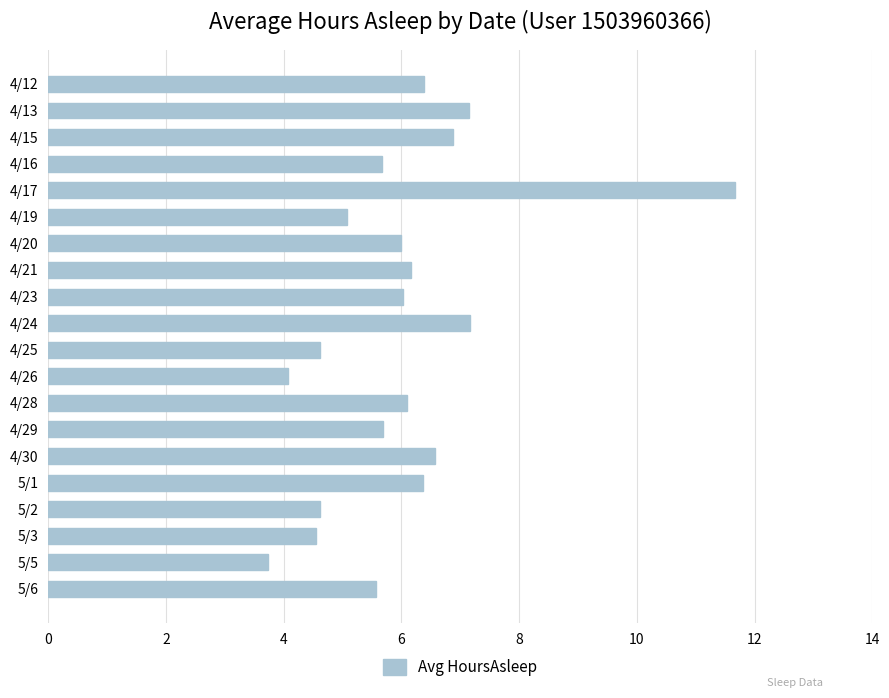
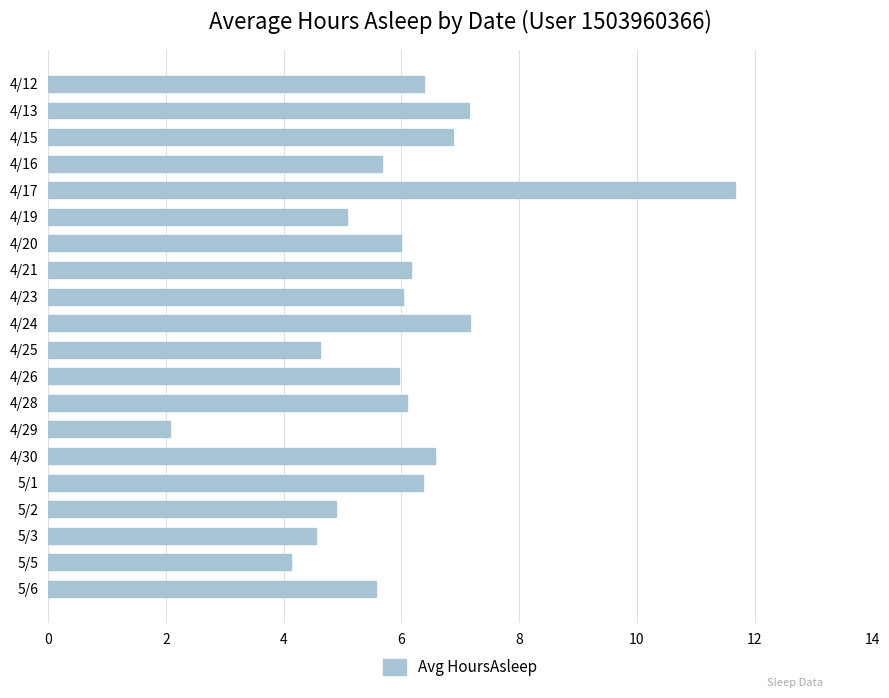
4/26: 4.1 -> 6.0
4/29: 5.7 -> 2.1
5/2: 4.6 -> 4.9
5/5: 3.7 -> 4.1
